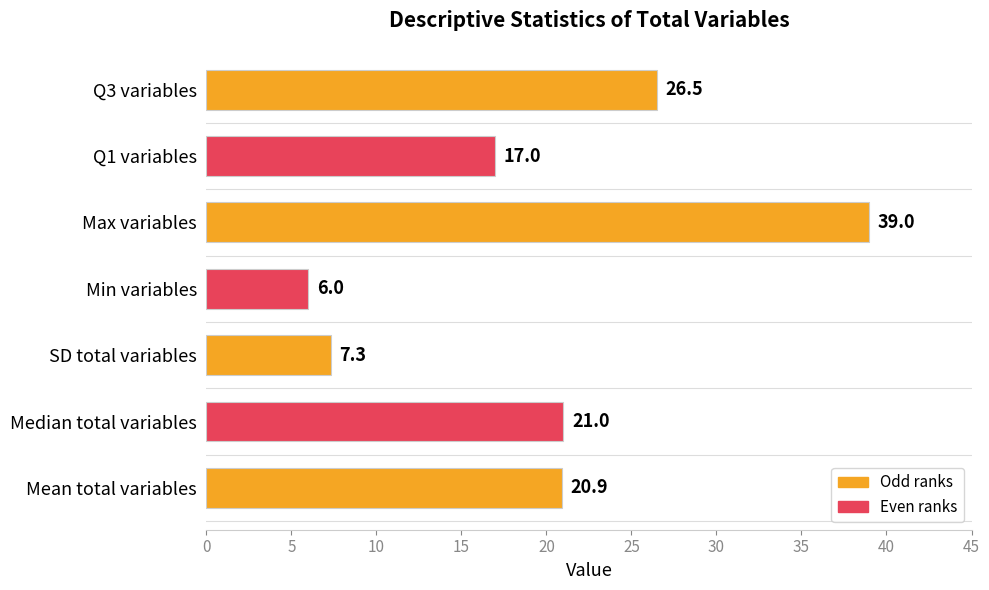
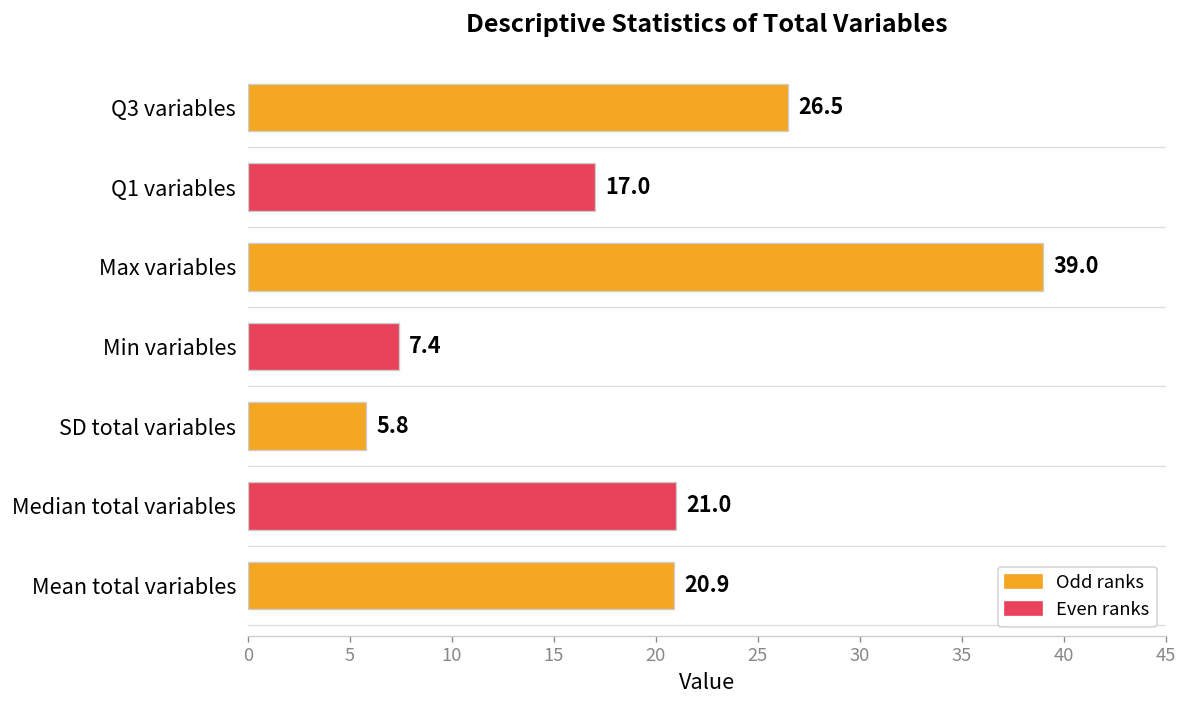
Min variables: 6.0 -> 7.4
SD total variables: 7.3 -> 5.8
